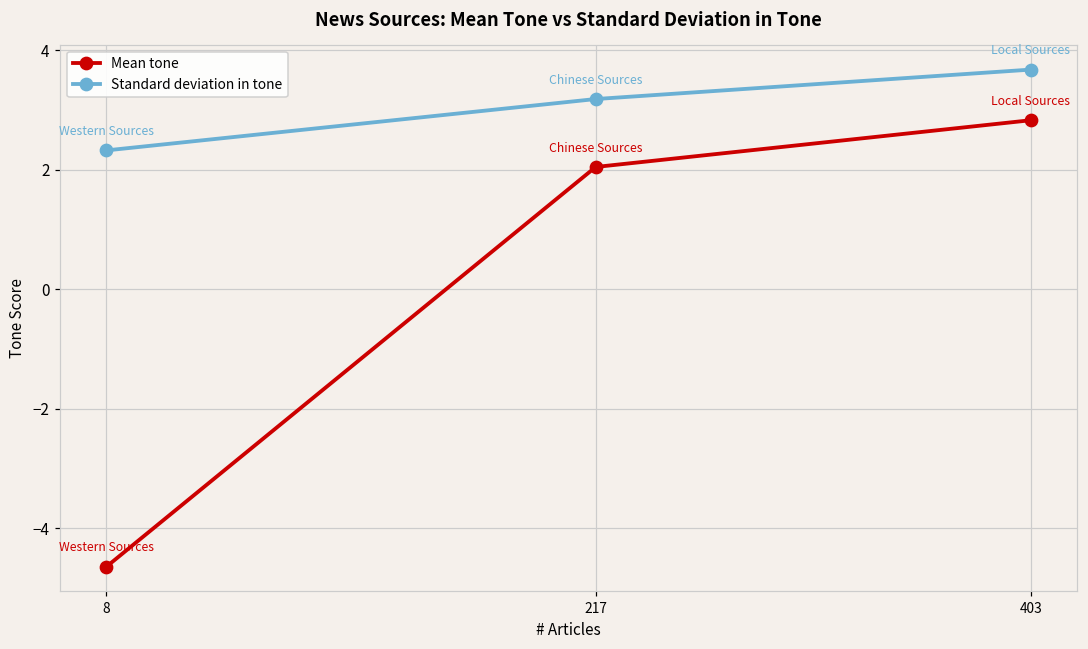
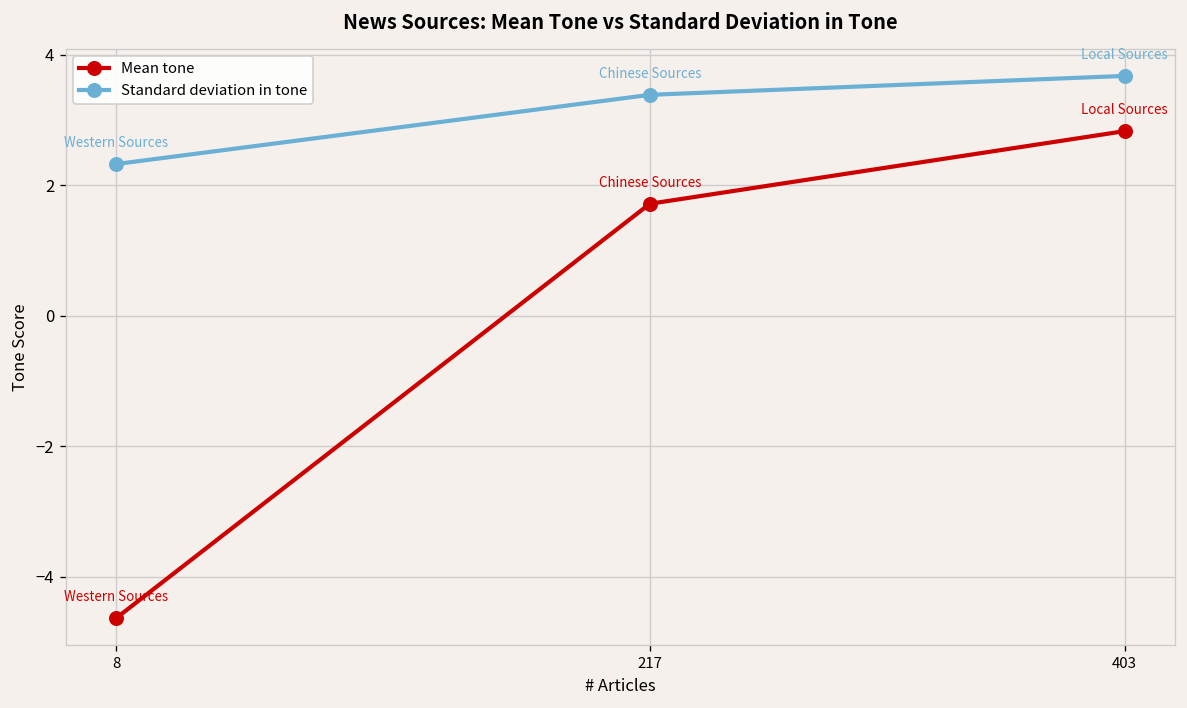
Mean tone, 217: 2.0 -> 1.7
Standard deviation in tone, 217: 3.2 -> 3.4
